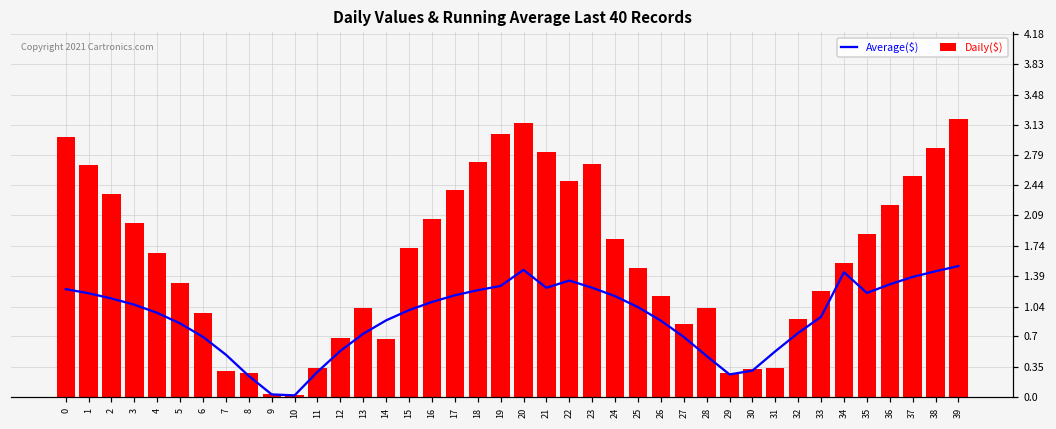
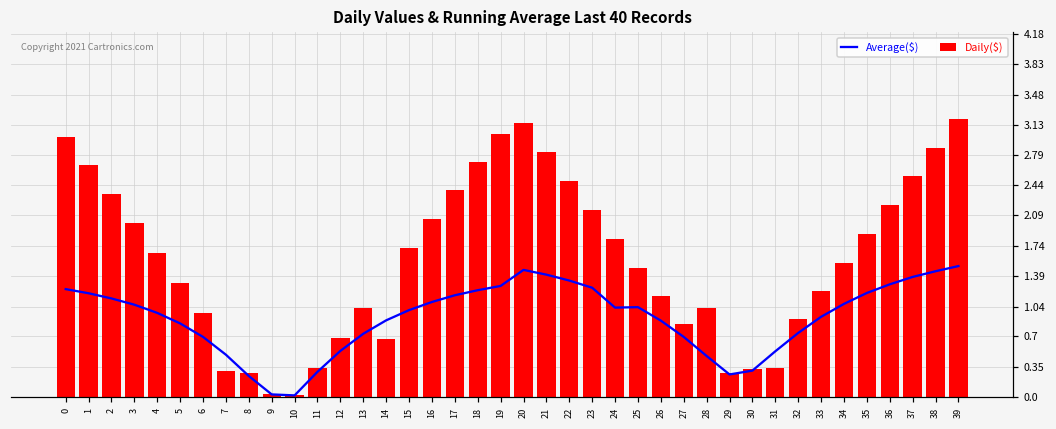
Average($), 21: 1.3 -> 1.4
Daily($), 23: 2.7 -> 2.2
Average($), 24: 1.2 -> 1.0
Average($), 34: 1.4 -> 1.1
